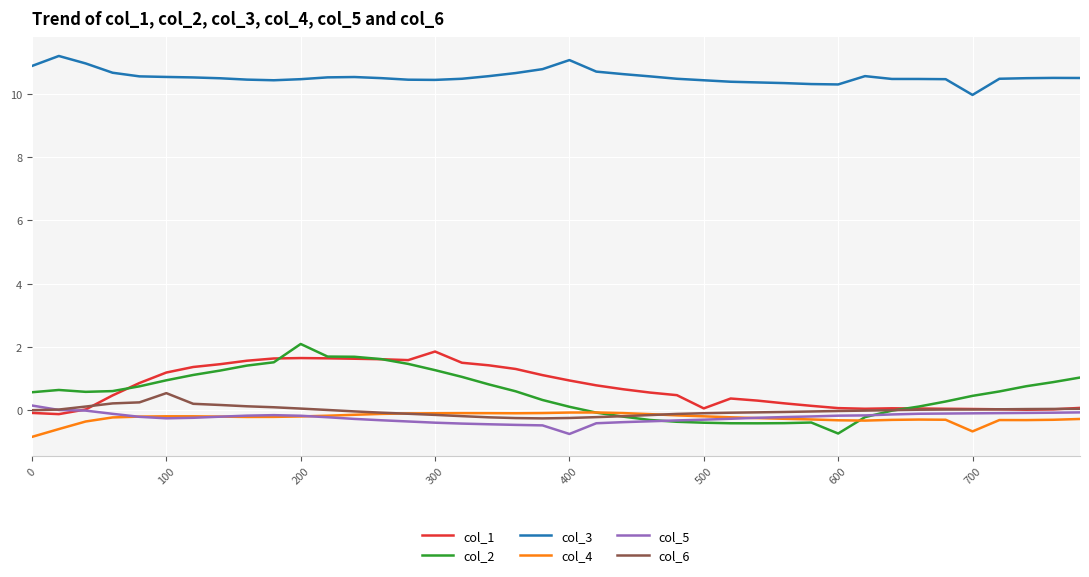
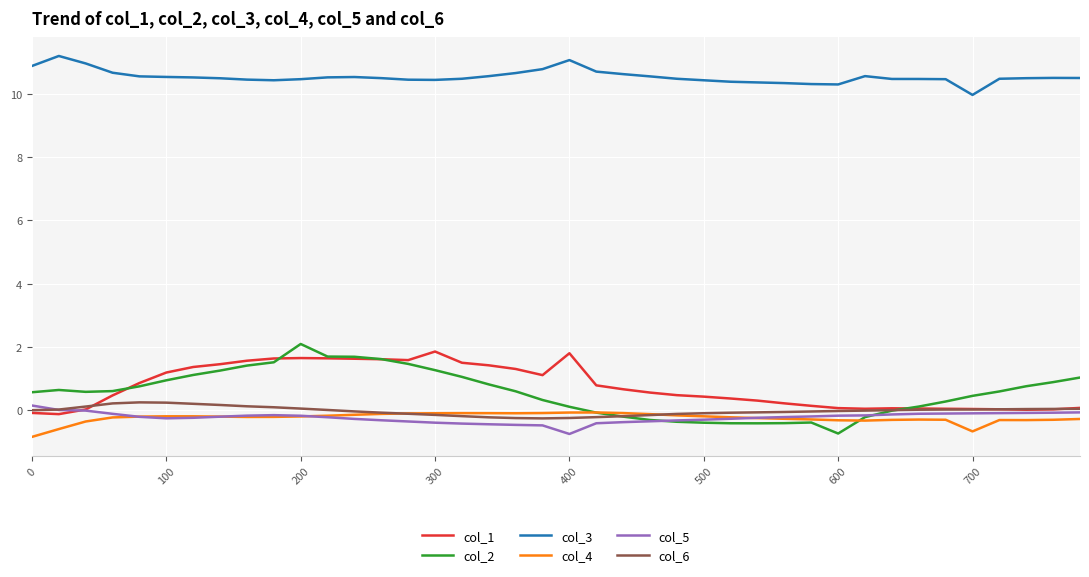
col_6, 100: 0.5 -> 0.2
col_1, 400: 0.9 -> 1.8
col_1, 500: 0.0 -> 0.4
